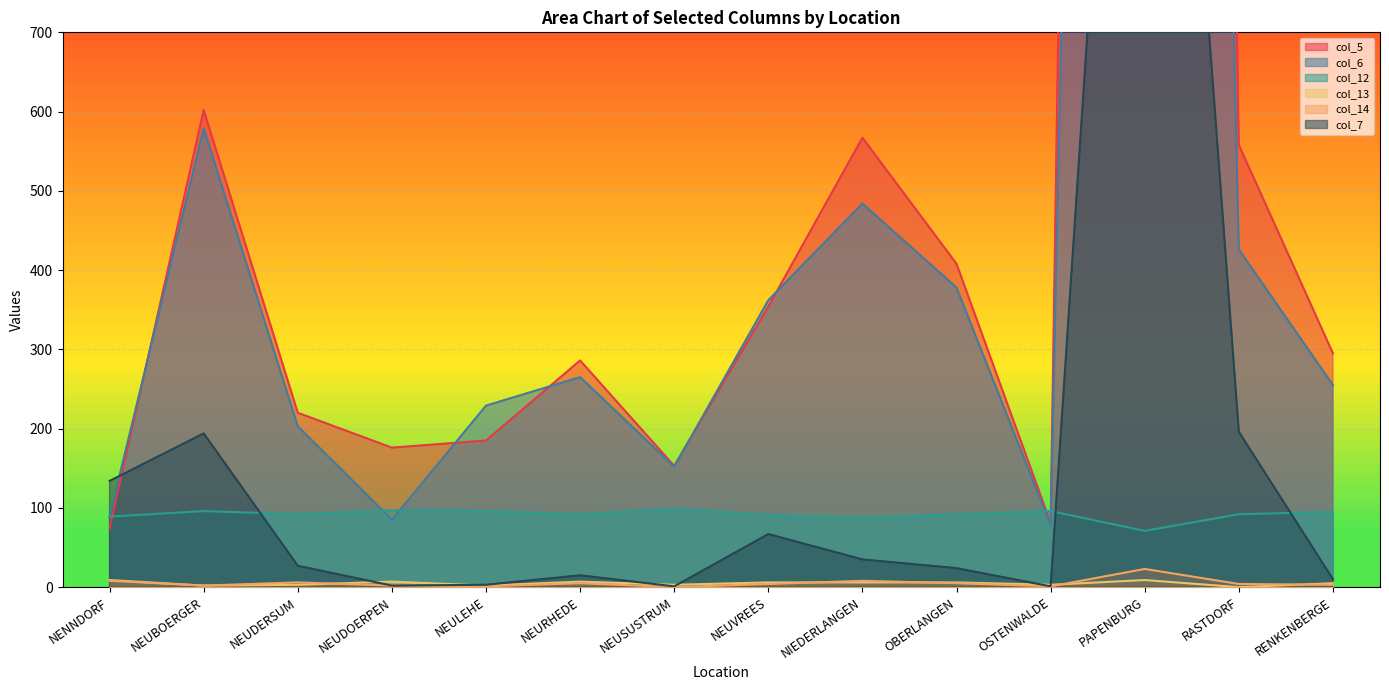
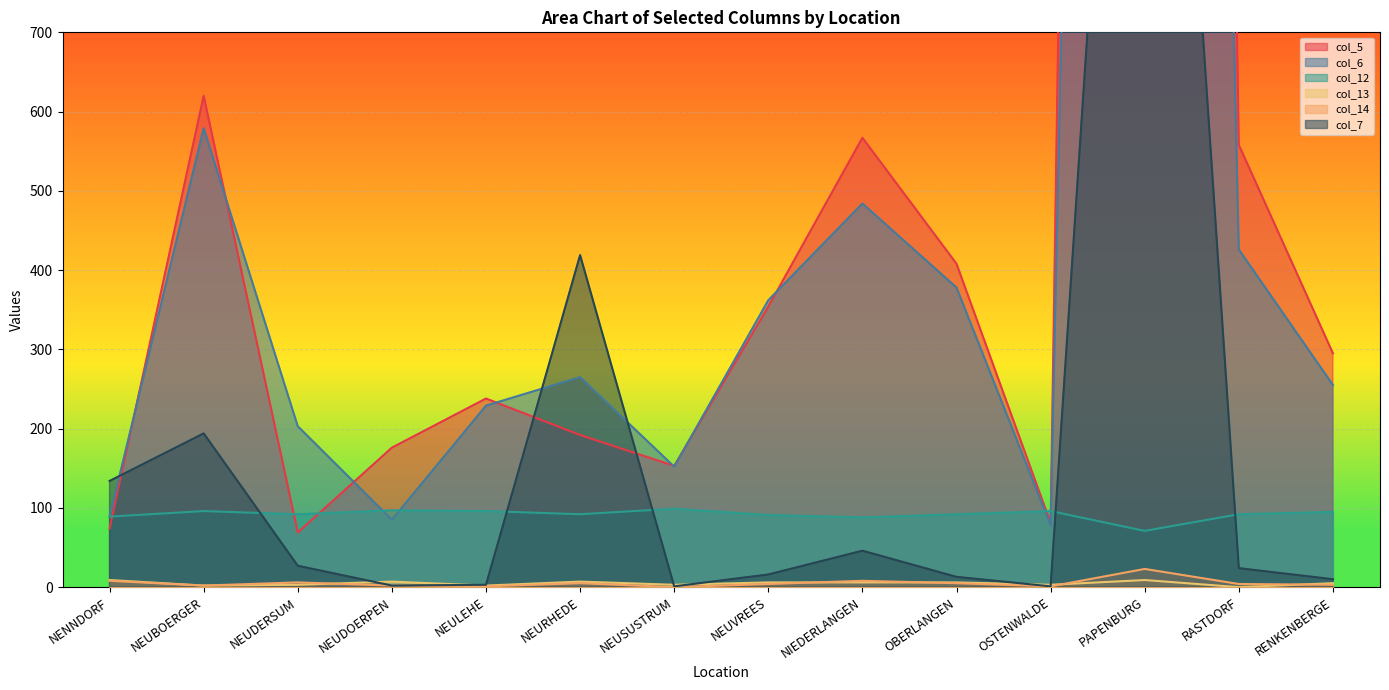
col_5, NEUBOERGER: 600 -> 620
col_5, NEUDERSUM: 220 -> 70
col_5, NEULEHE: 190 -> 240
col_5, NEURHEDE: 290 -> 190
col_7, NEURHEDE: 20 -> 420
col_7, NEUVREES: 70 -> 20
col_7, NIEDERLANGEN: 40 -> 50
col_7, OBERLANGEN: 20 -> 10
col_7, RASTDORF: 200 -> 20
